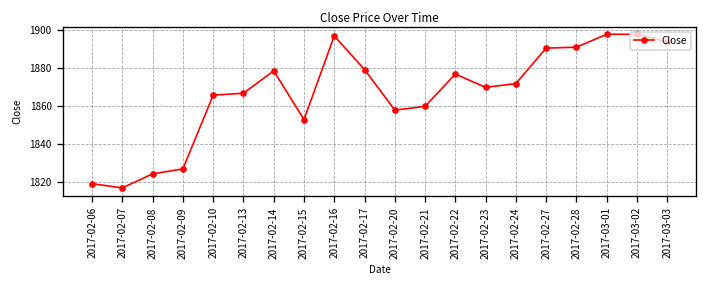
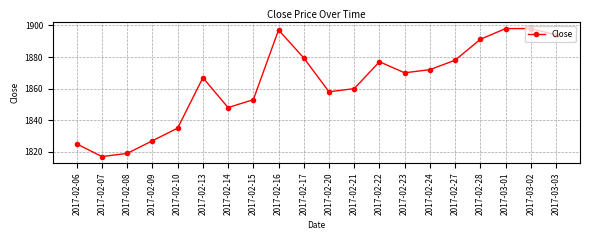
2017-02-06: 1819 -> 1825
2017-02-08: 1824 -> 1819
2017-02-10: 1866 -> 1835
2017-02-14: 1879 -> 1848
2017-02-27: 1891 -> 1878
